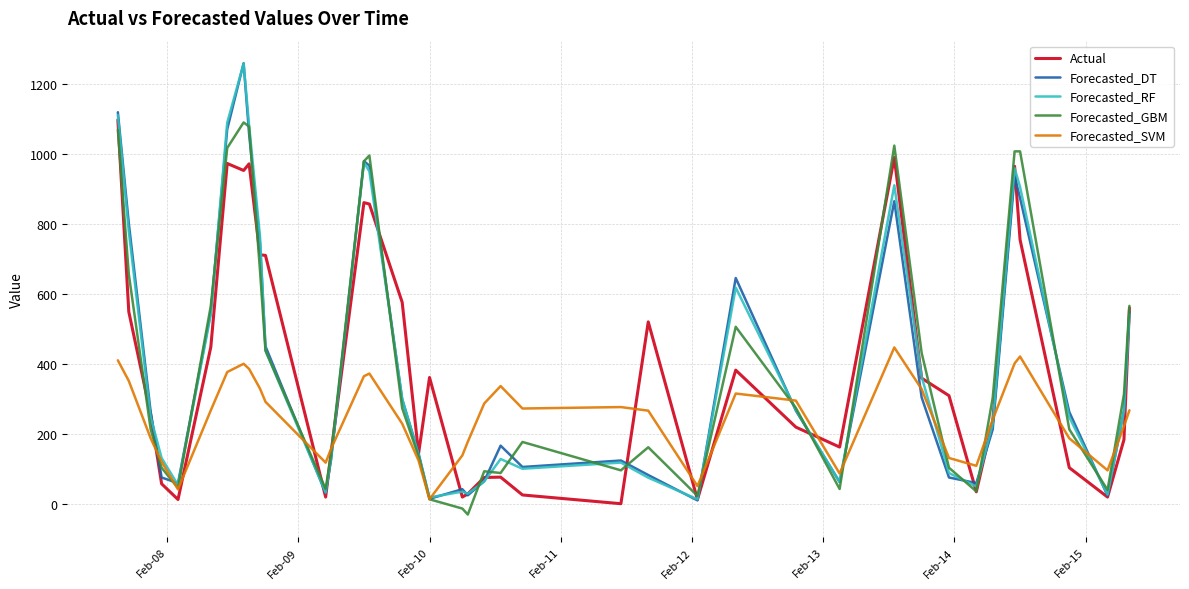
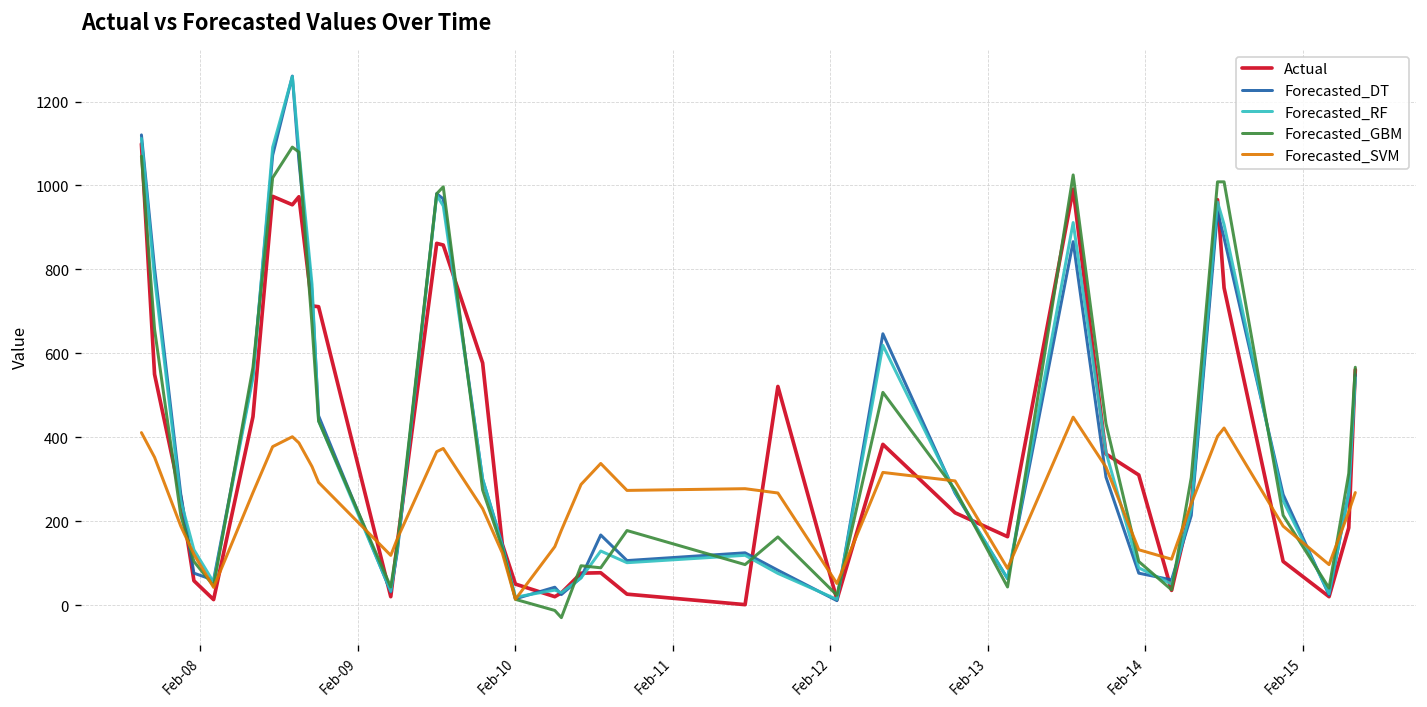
Actual, Feb-10: 360 -> 50
